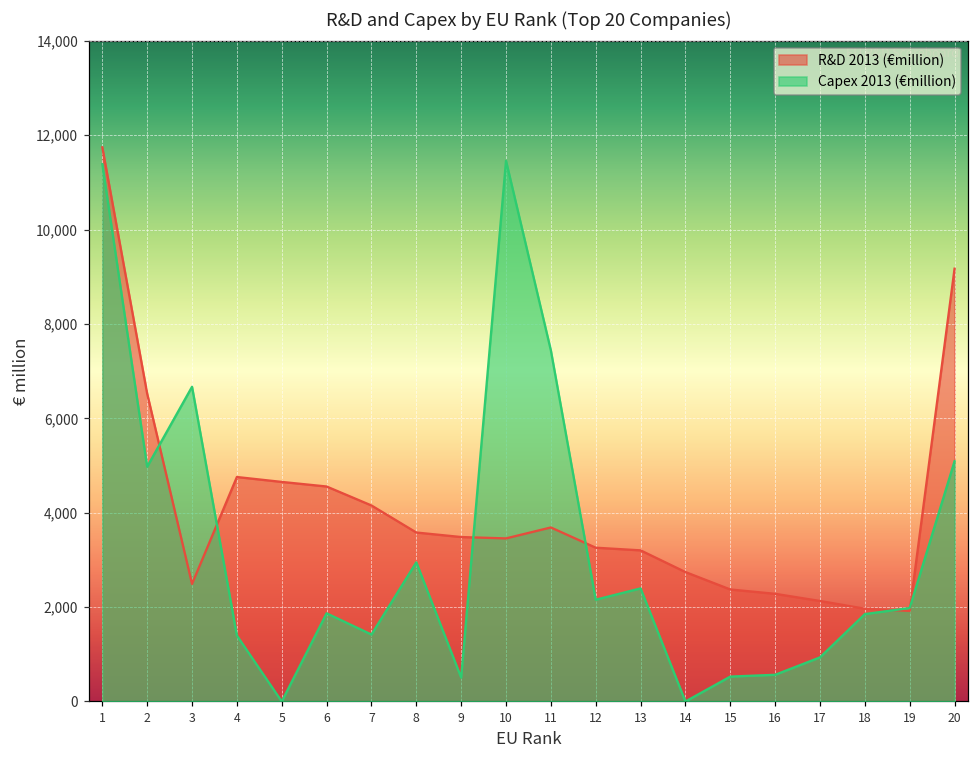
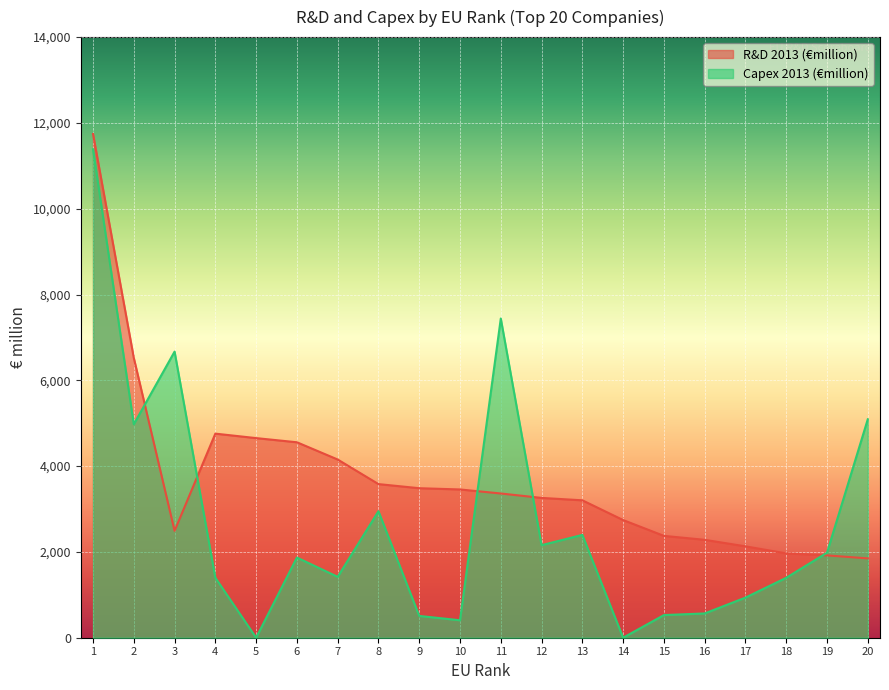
Capex 2013 (€million), 10: 11,500 -> 400
R&D 2013 (€million), 11: 3,700 -> 3,400
Capex 2013 (€million), 18: 1,900 -> 1,400
R&D 2013 (€million), 20: 9,200 -> 1,800
